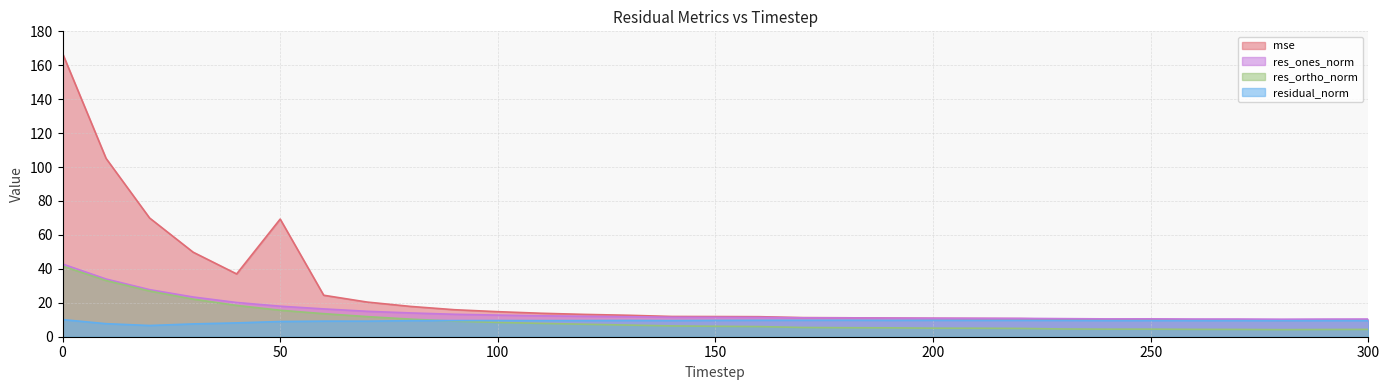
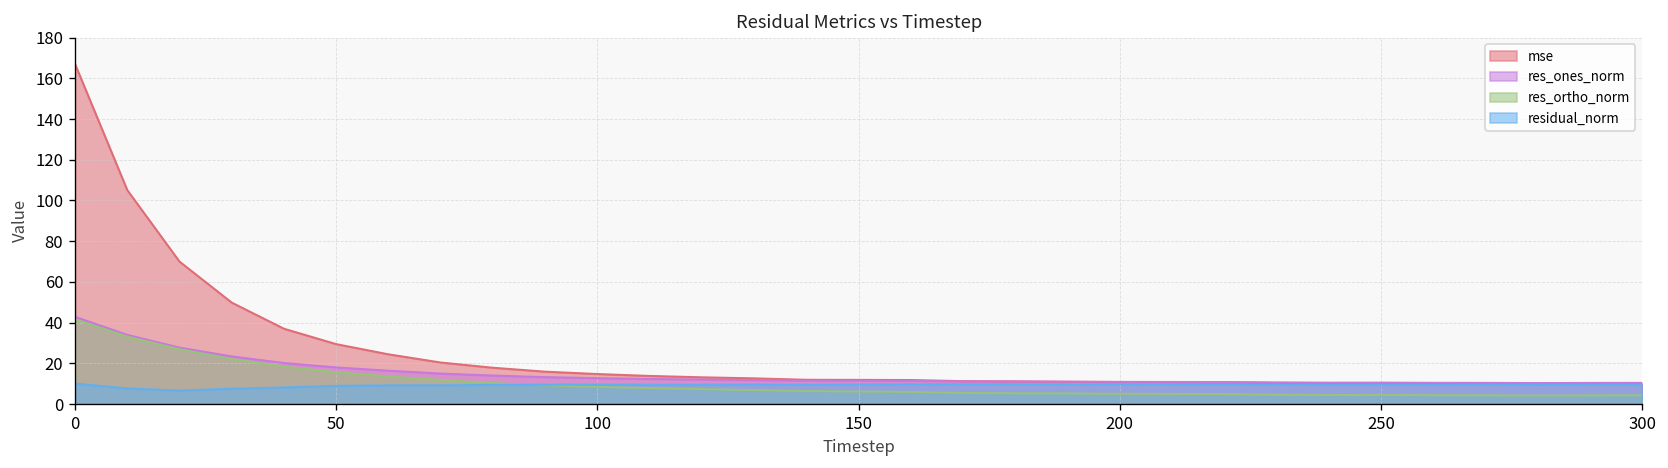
mse, 50: 69 -> 29
